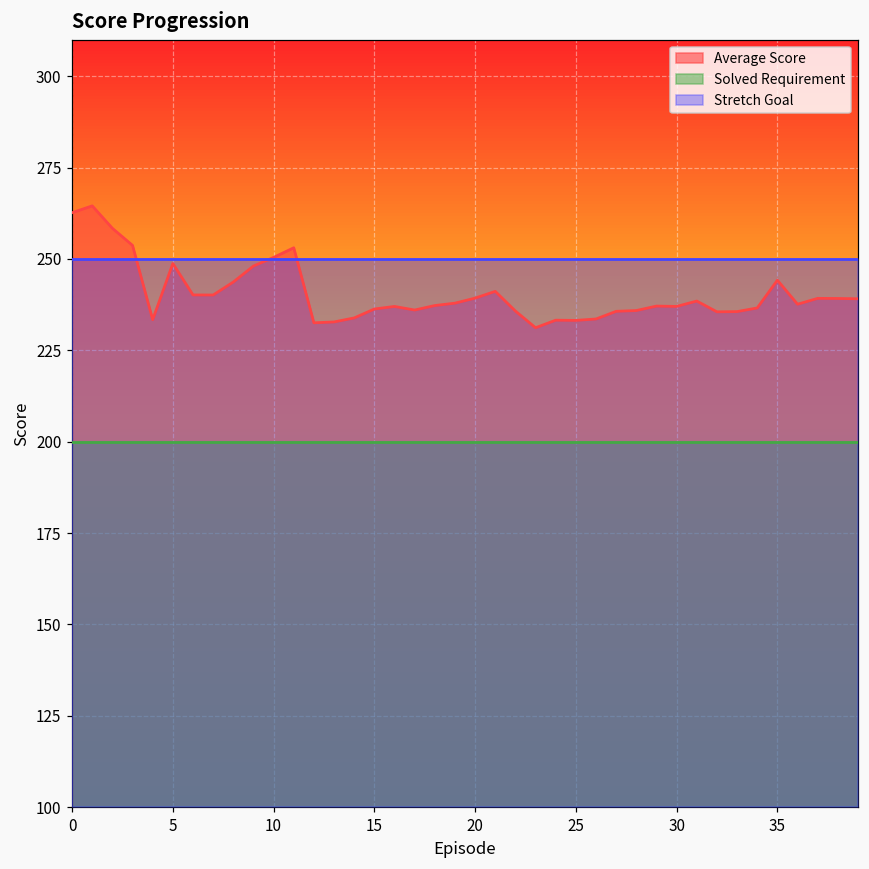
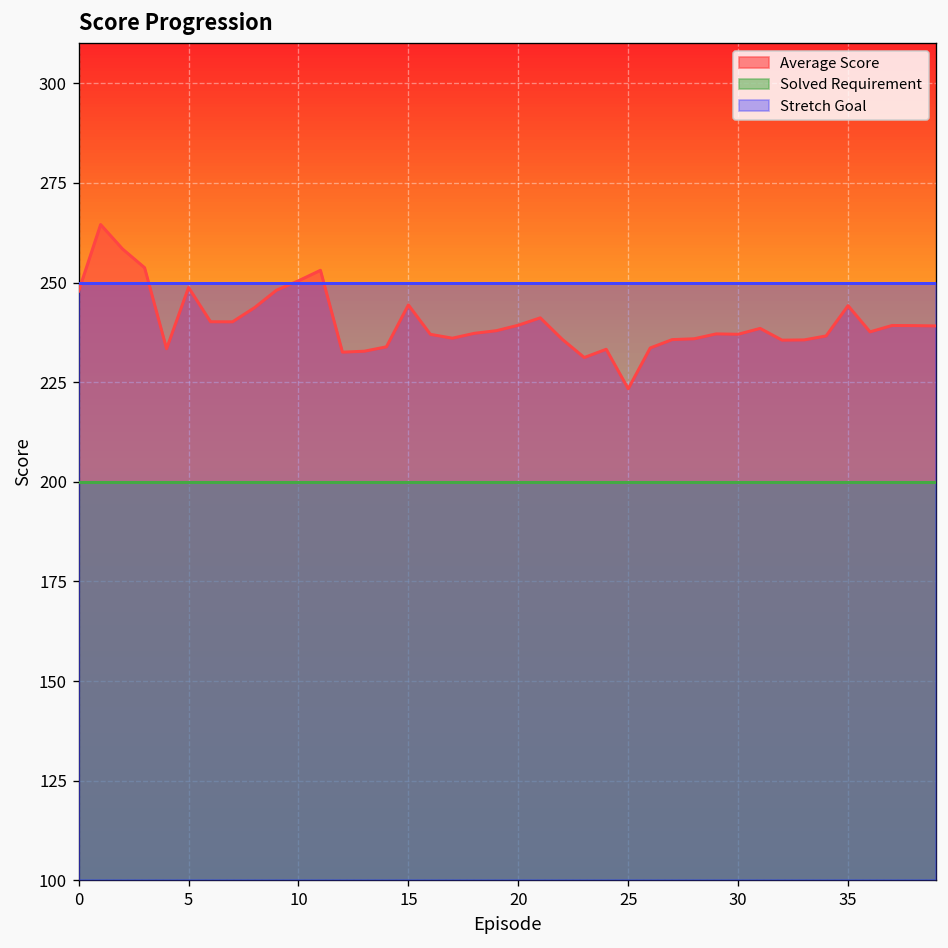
Average Score, 0: 263 -> 248
Average Score, 15: 236 -> 244
Average Score, 25: 233 -> 223
